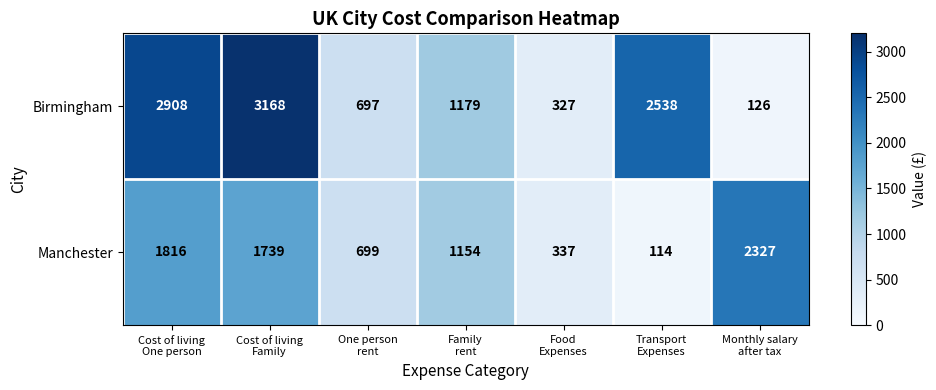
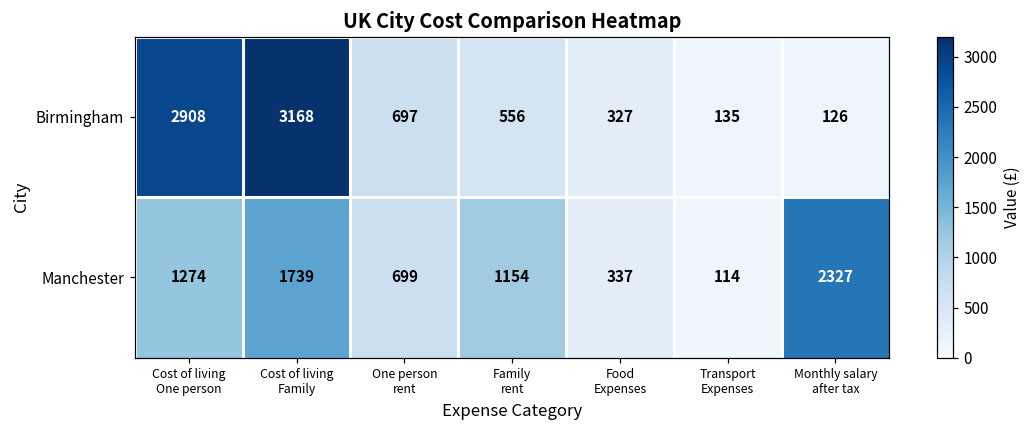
Birmingham, Family rent: 1179 -> 556
Birmingham, Transport Expenses: 2538 -> 135
Manchester, Cost of living One person: 1816 -> 1274
